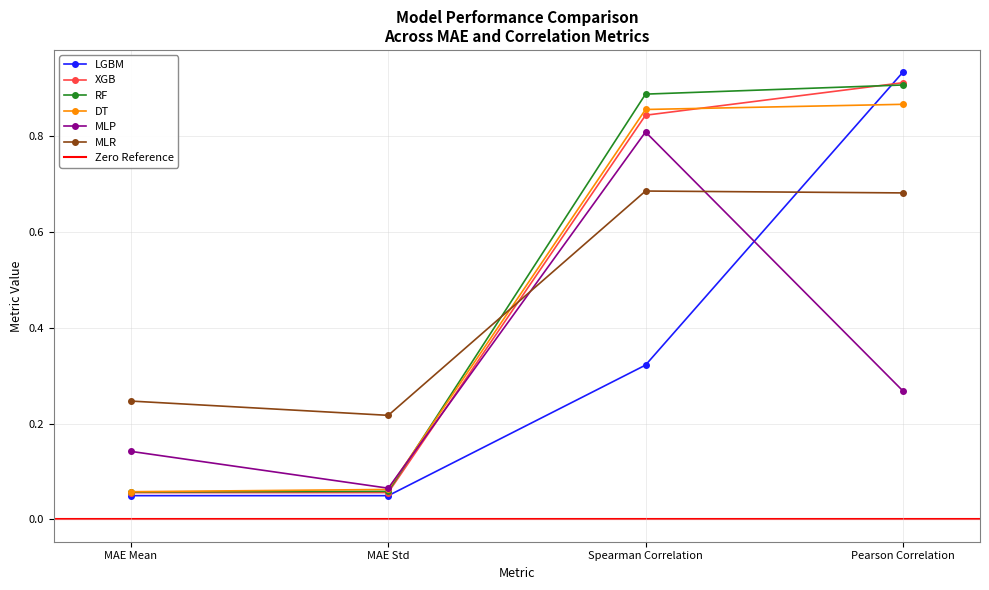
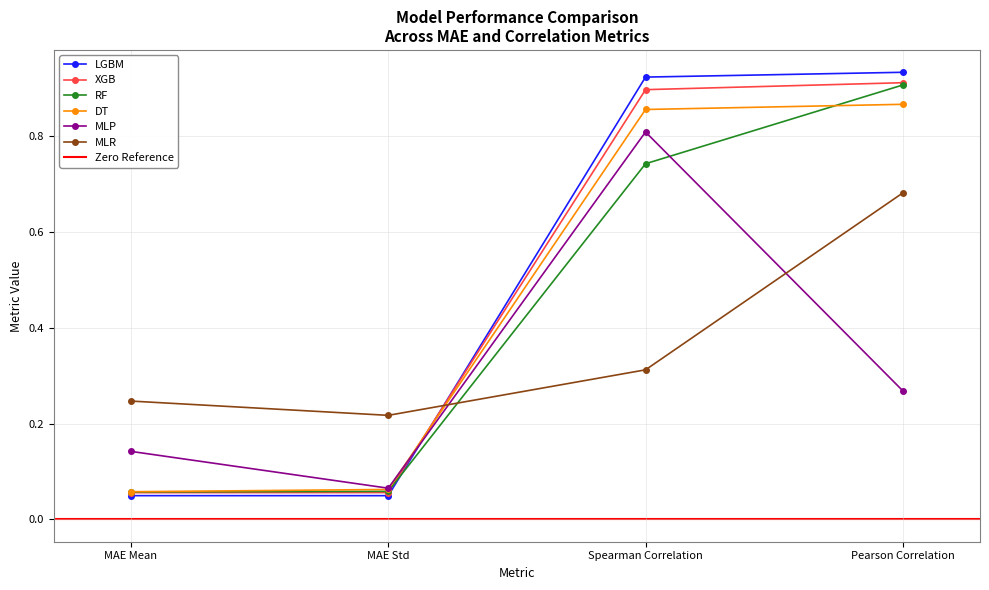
LGBM, Spearman Correlation: 0.32 -> 0.92
XGB, Spearman Correlation: 0.84 -> 0.90
RF, Spearman Correlation: 0.89 -> 0.74
MLR, Spearman Correlation: 0.69 -> 0.31
